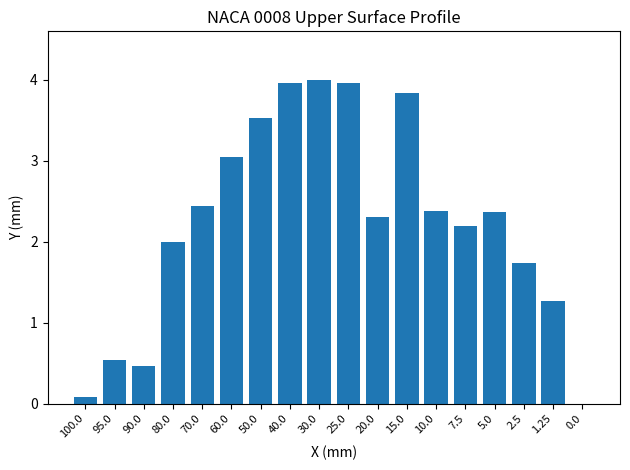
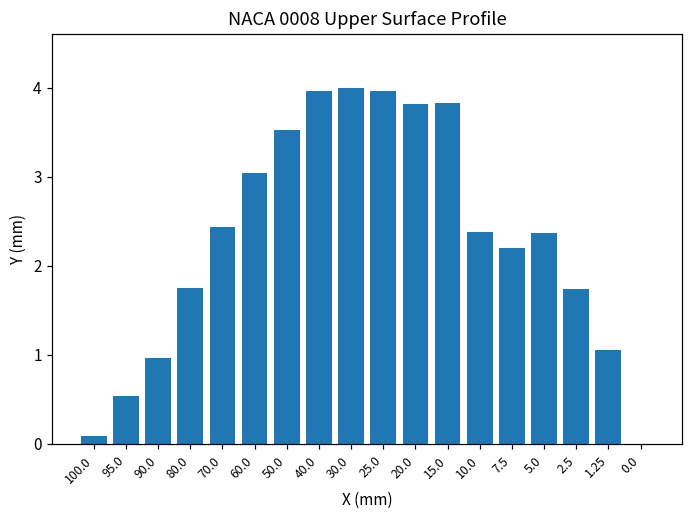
90.0: 0.5 -> 1.0
80.0: 2.0 -> 1.7
20.0: 2.3 -> 3.8
1.25: 1.3 -> 1.1
